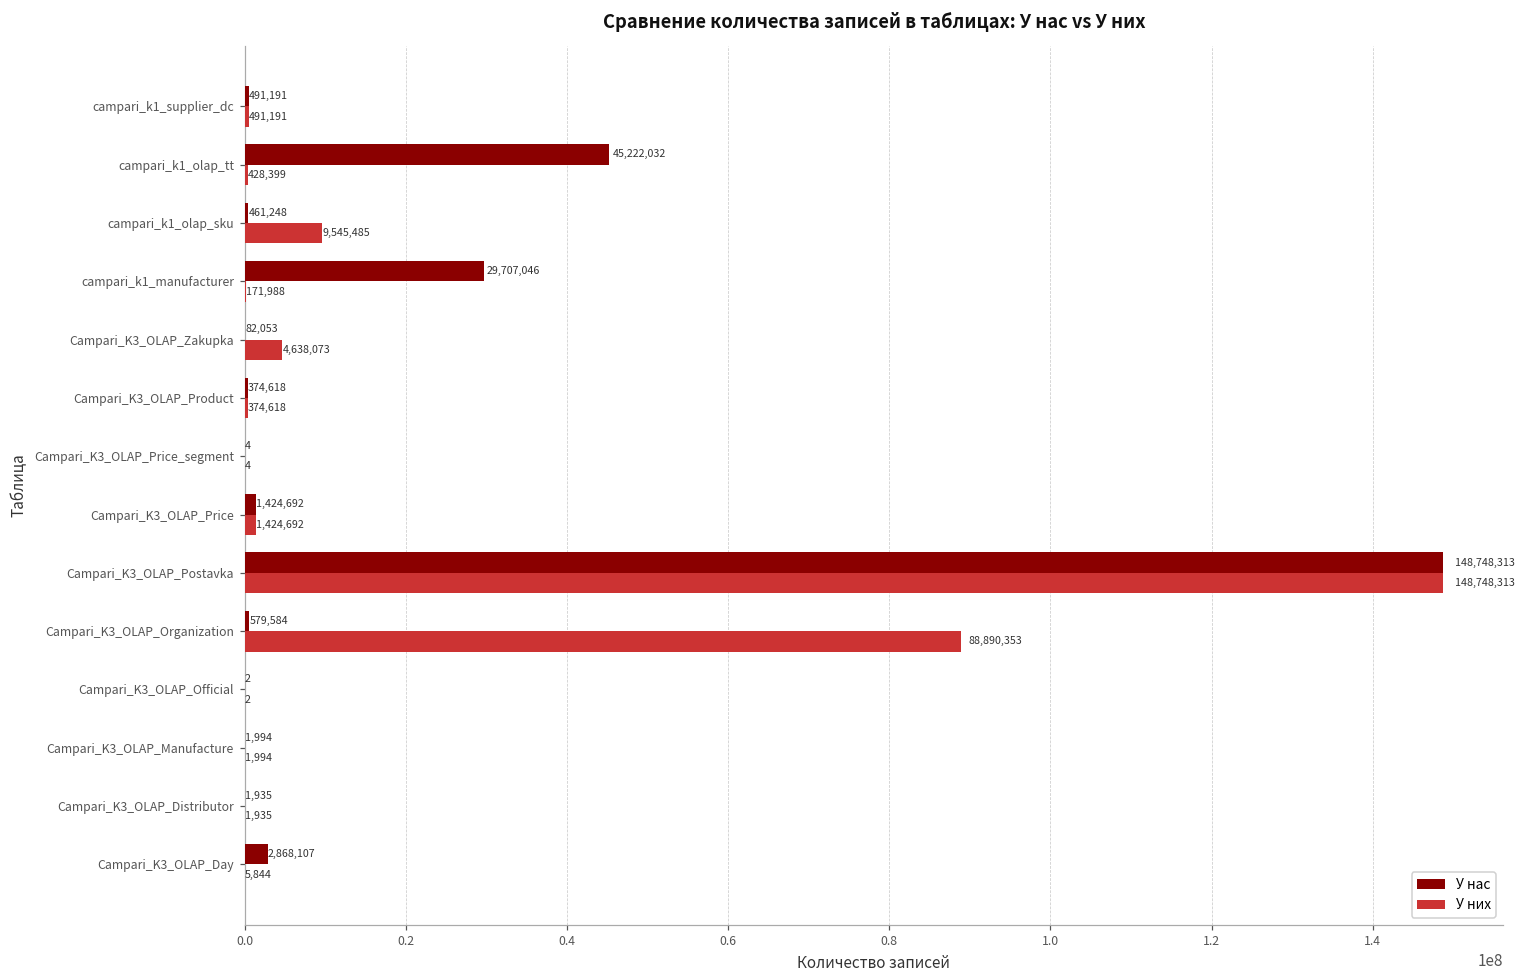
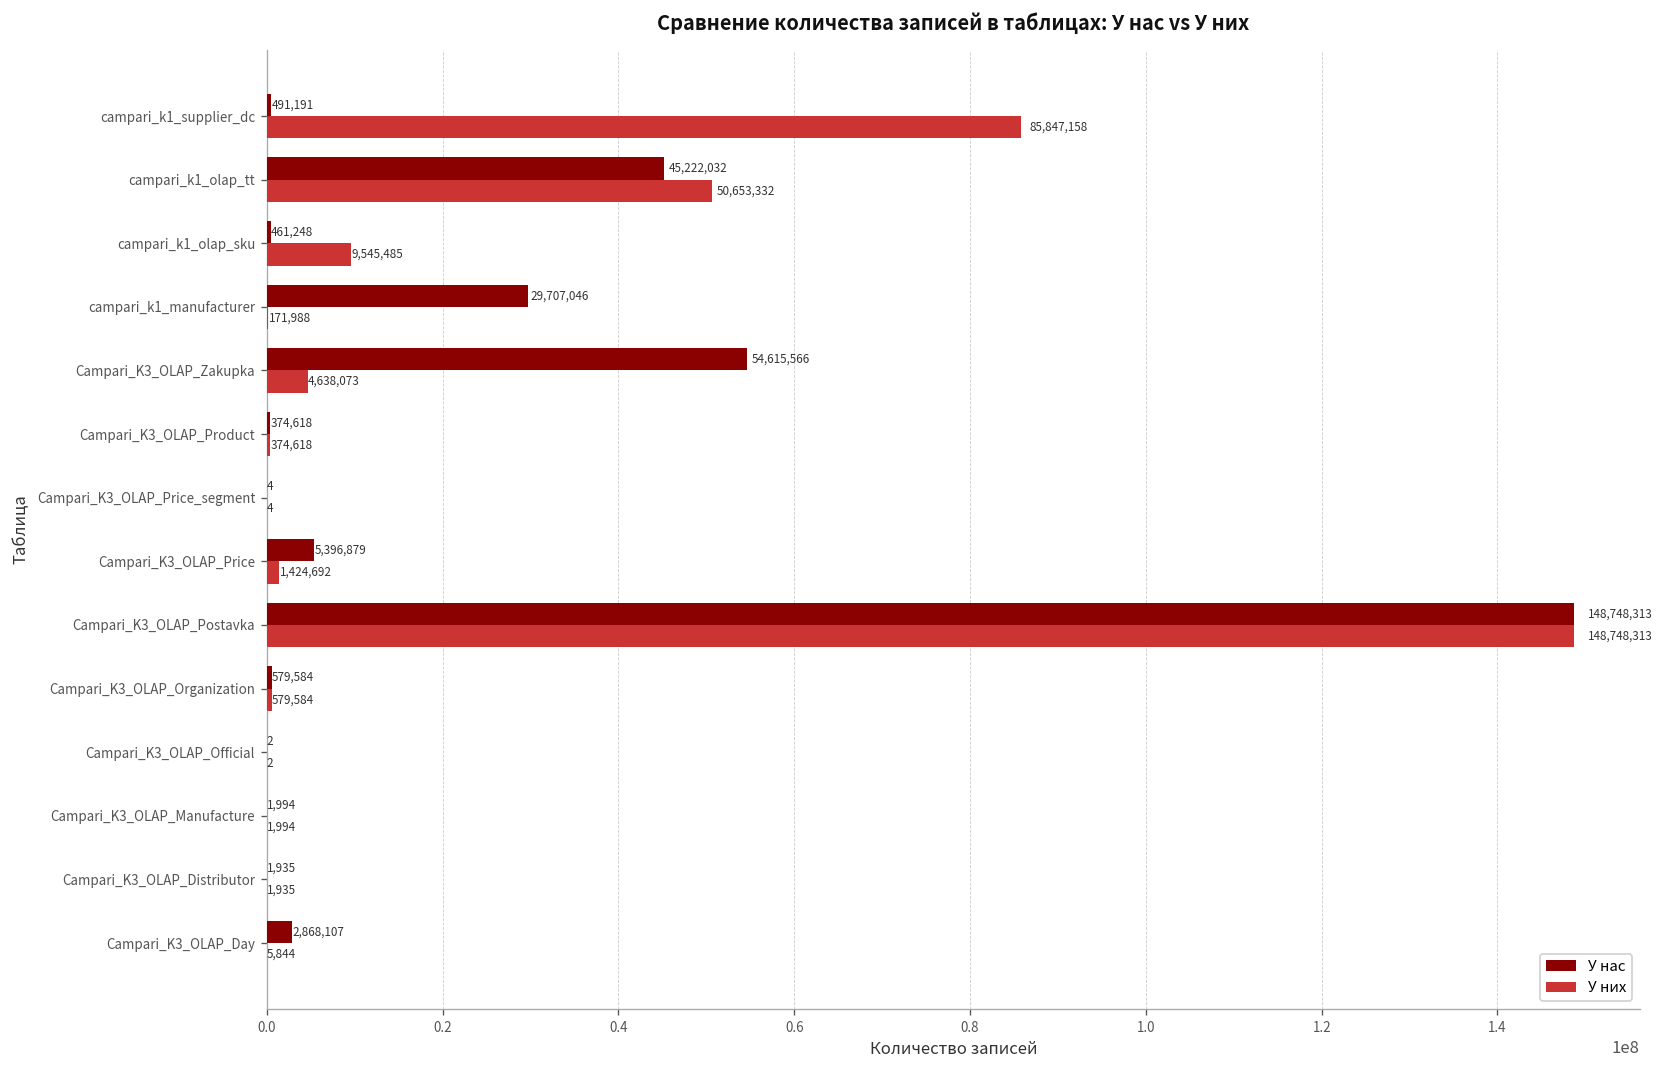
У них, campari_k1_supplier_dc: 491,191 -> 85,847,158
У них, campari_k1_olap_tt: 428,399 -> 50,653,332
У нас, Campari_K3_OLAP_Zakupka: 82,053 -> 54,615,566
У нас, Campari_K3_OLAP_Price: 1,424,692 -> 5,396,879
У них, Campari_K3_OLAP_Organization: 88,890,353 -> 579,584
